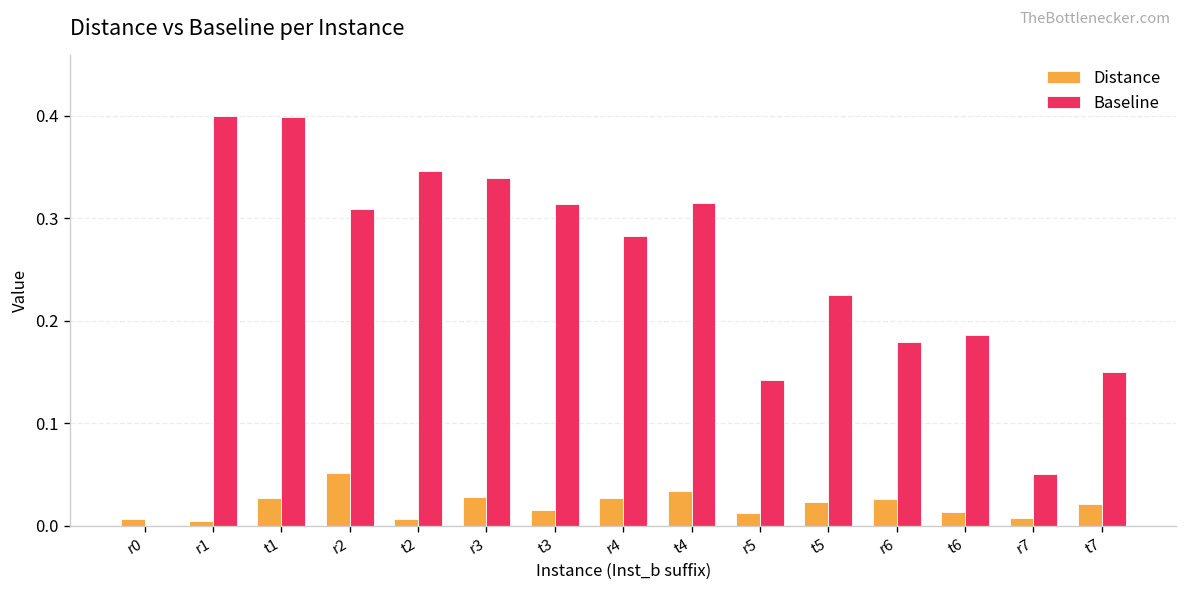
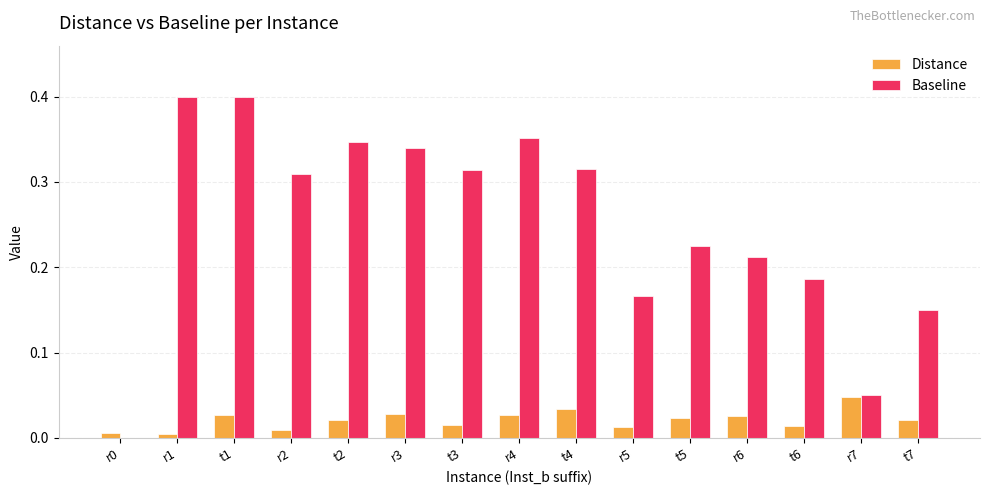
Distance, r2: 0.05 -> 0.01
Distance, t2: 0.01 -> 0.02
Baseline, r4: 0.28 -> 0.35
Baseline, r5: 0.14 -> 0.17
Baseline, r6: 0.18 -> 0.21
Distance, r7: 0.01 -> 0.05
